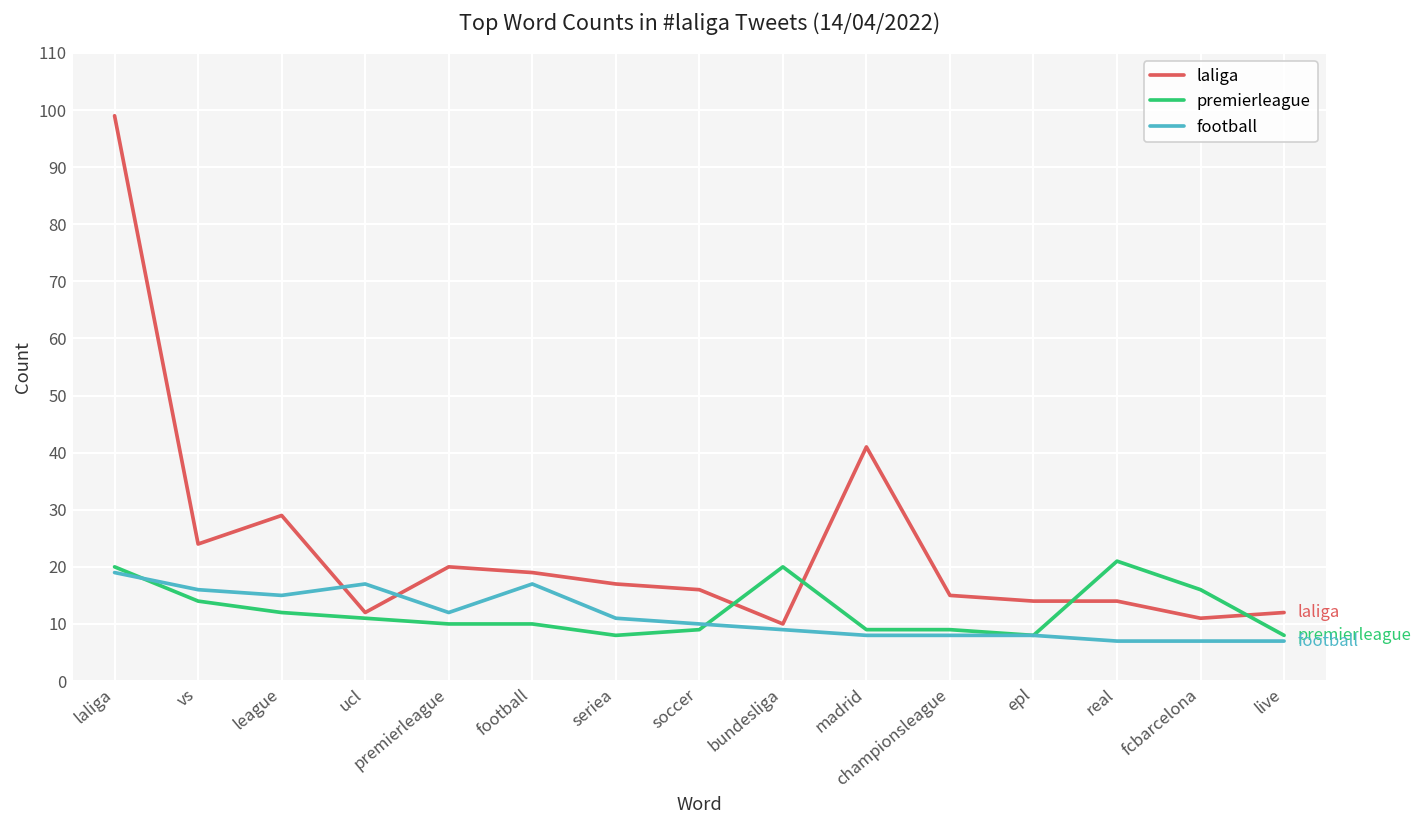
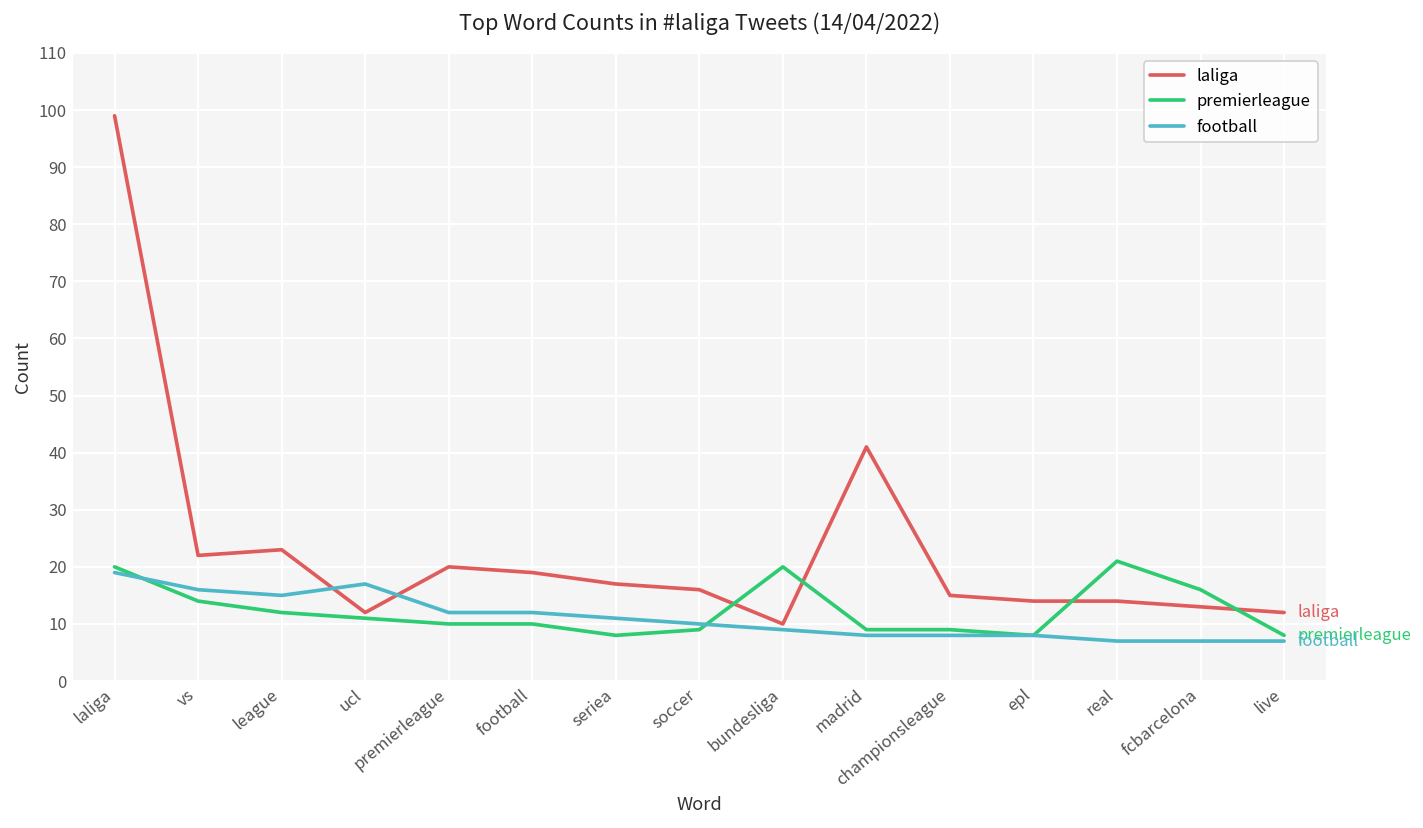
laliga, vs: 24 -> 22
laliga, league: 29 -> 23
football, football: 17 -> 12
laliga, fcbarcelona: 11 -> 13
